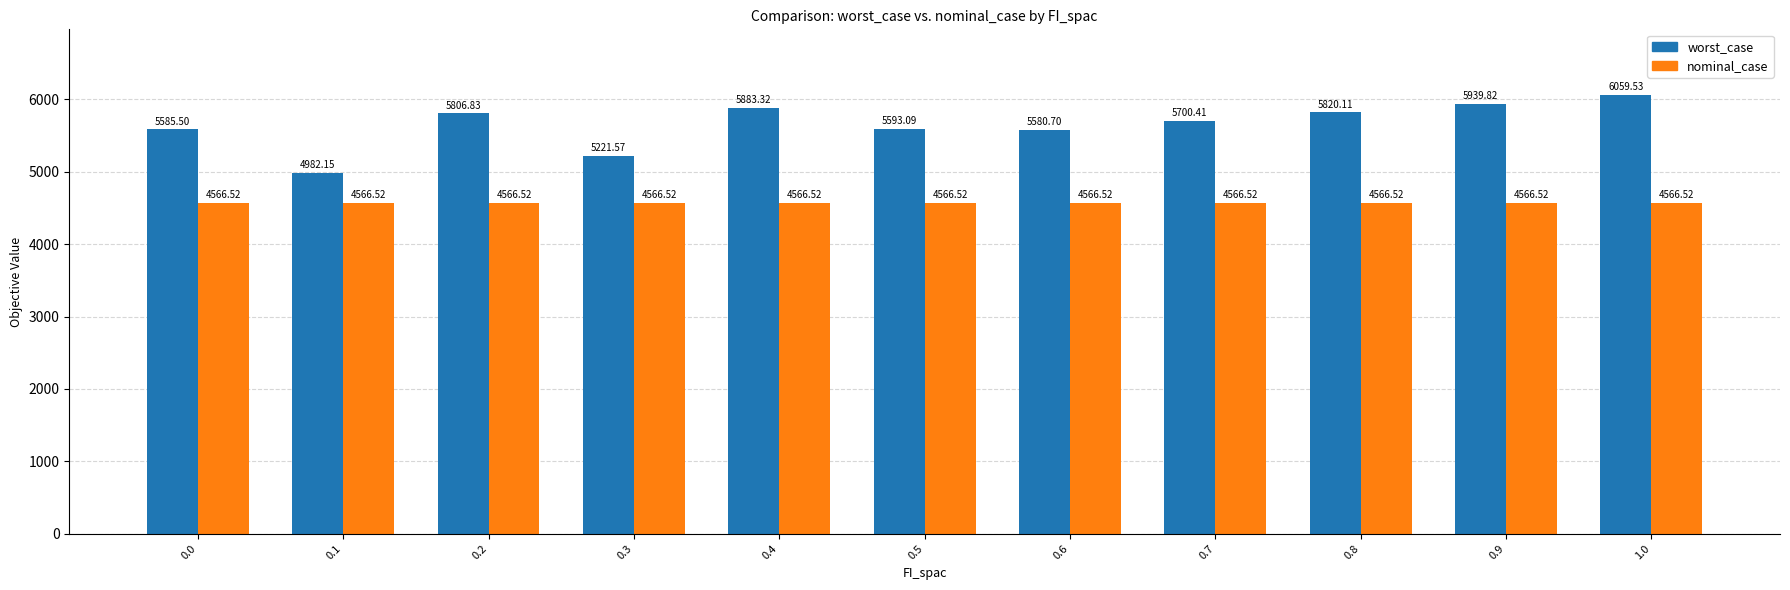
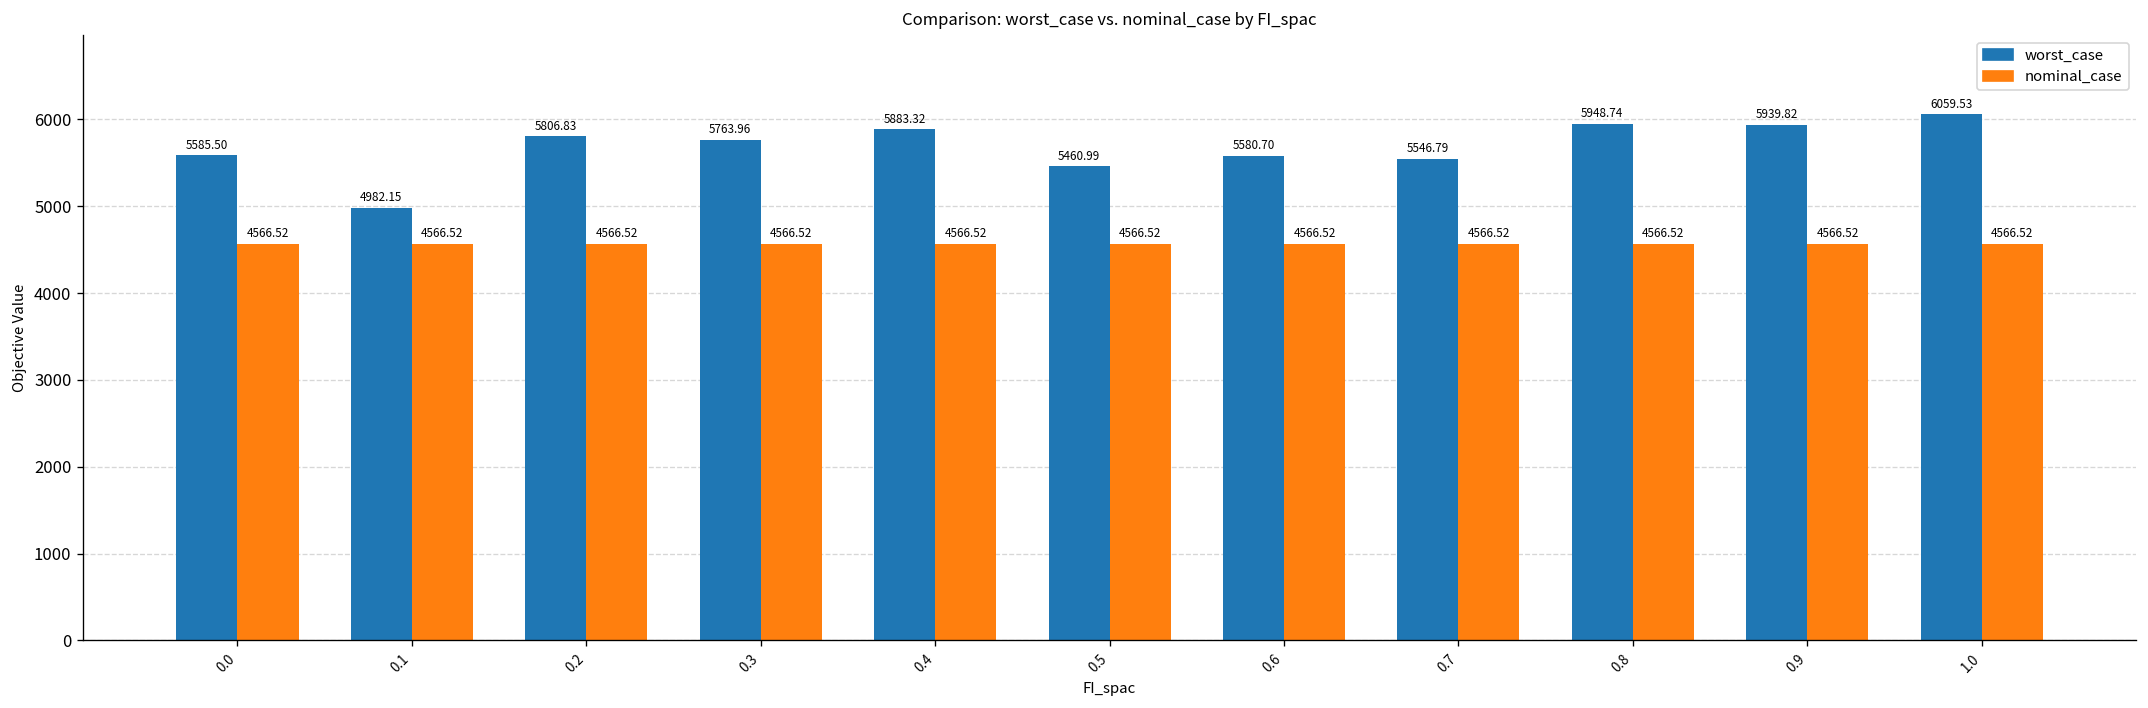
worst_case, 0.3: 5221.57 -> 5763.96
worst_case, 0.5: 5593.09 -> 5460.99
worst_case, 0.7: 5700.41 -> 5546.79
worst_case, 0.8: 5820.11 -> 5948.74
